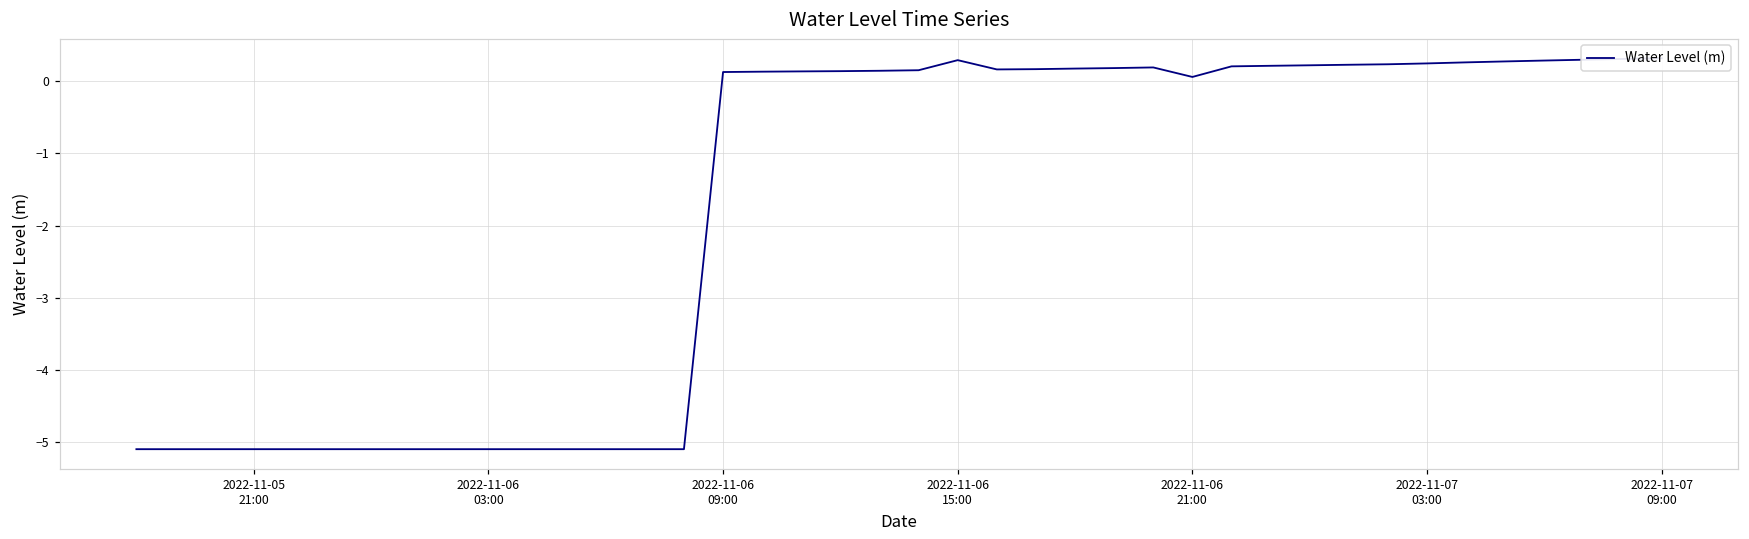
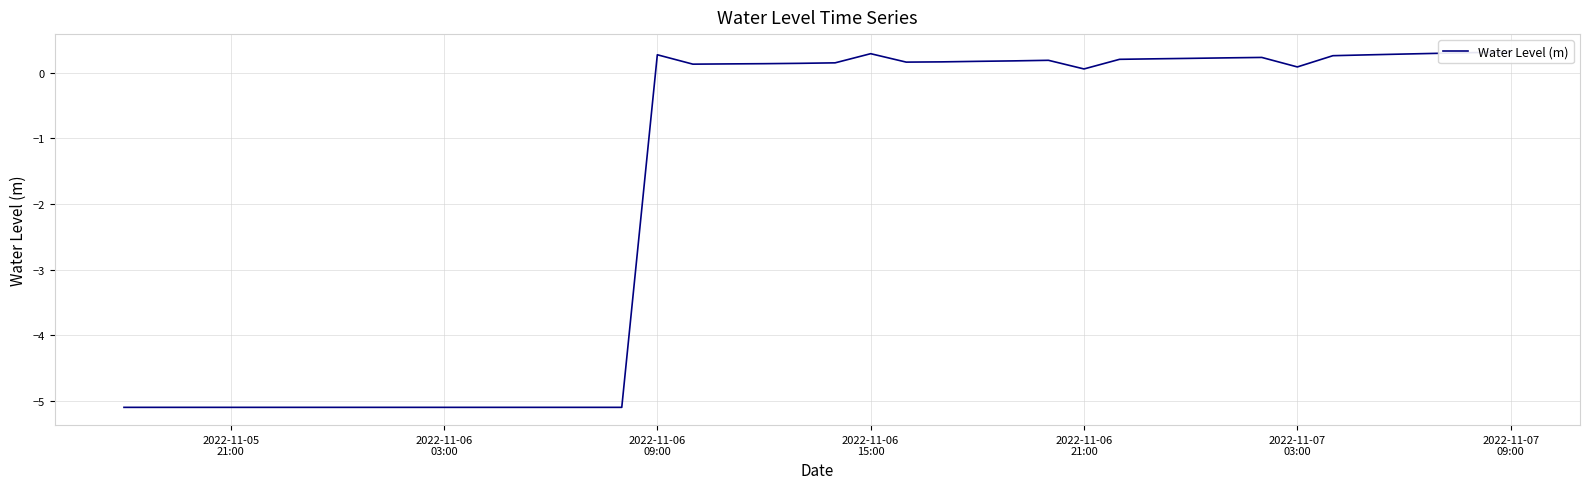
2022-11-06 09:00: 0.1 -> 0.3
2022-11-07 03:00: 0.2 -> 0.1
